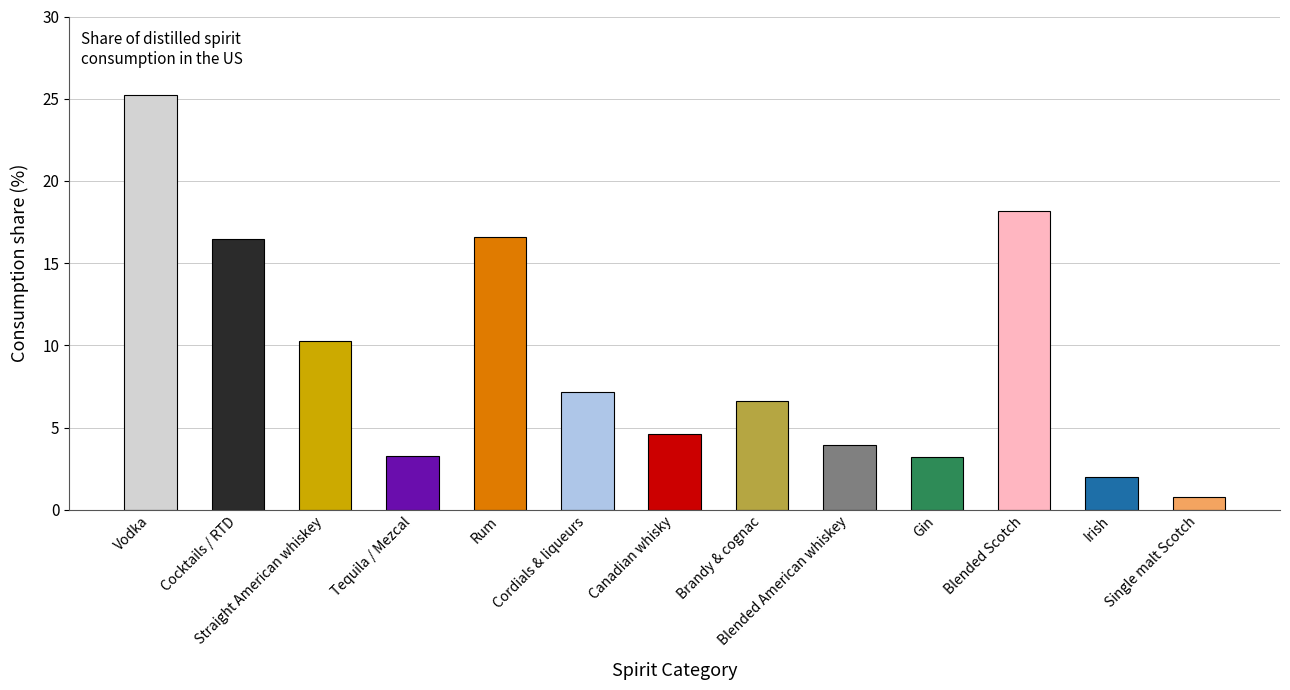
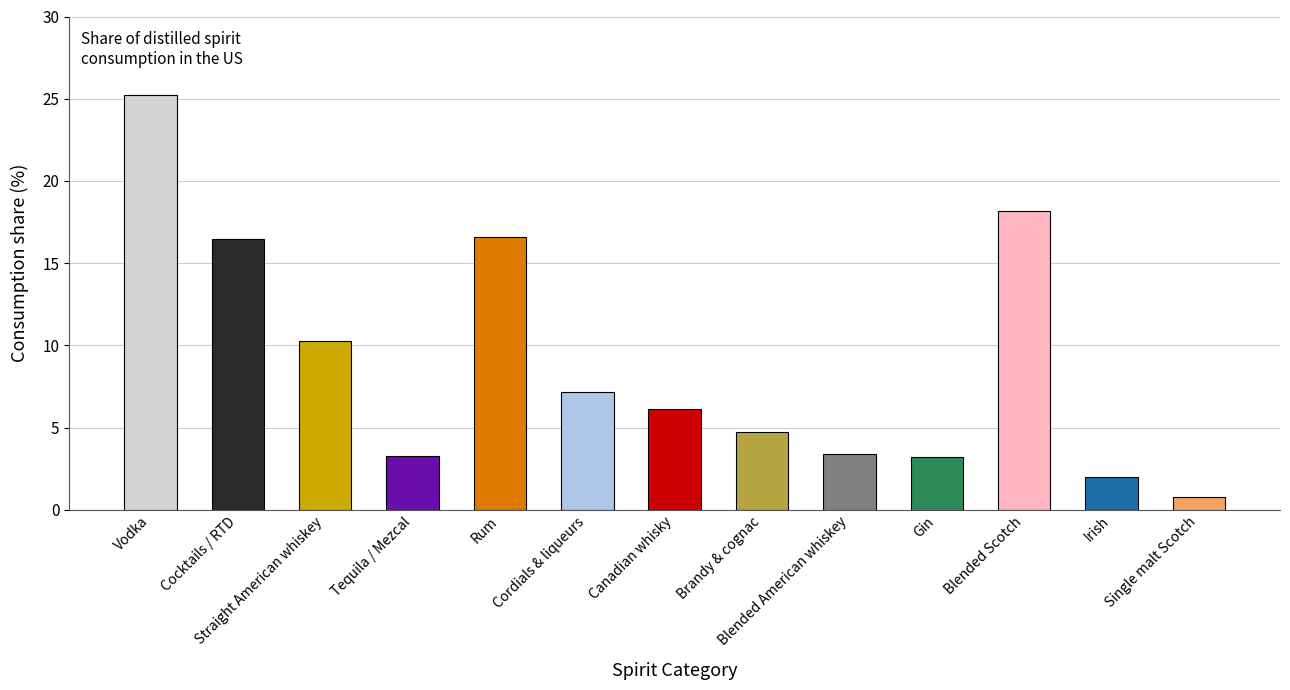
Canadian whisky: 4.6 -> 6.1
Brandy & cognac: 6.6 -> 4.7
Blended American whiskey: 4.0 -> 3.4
